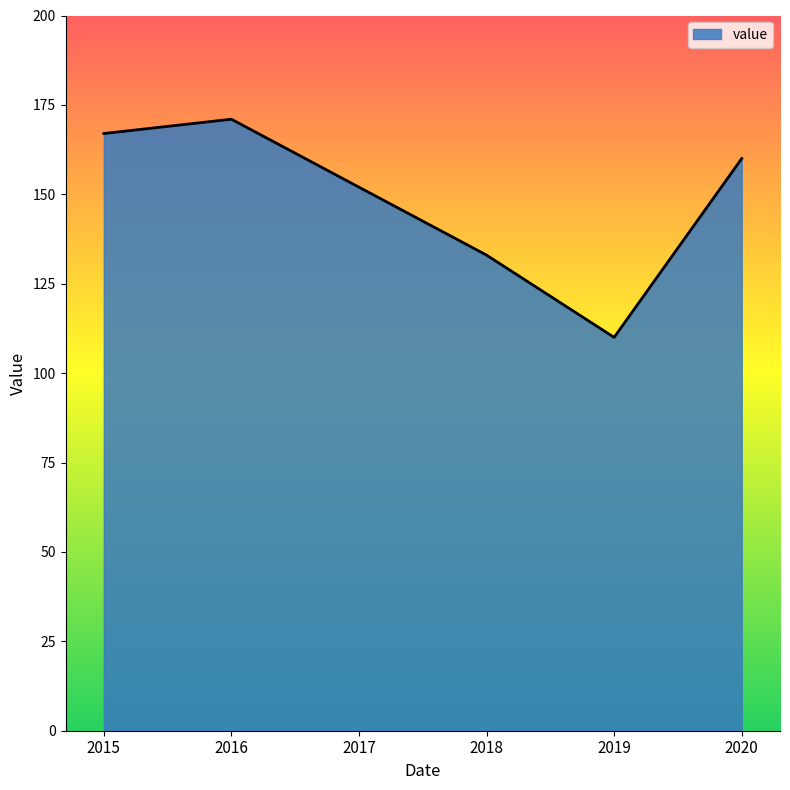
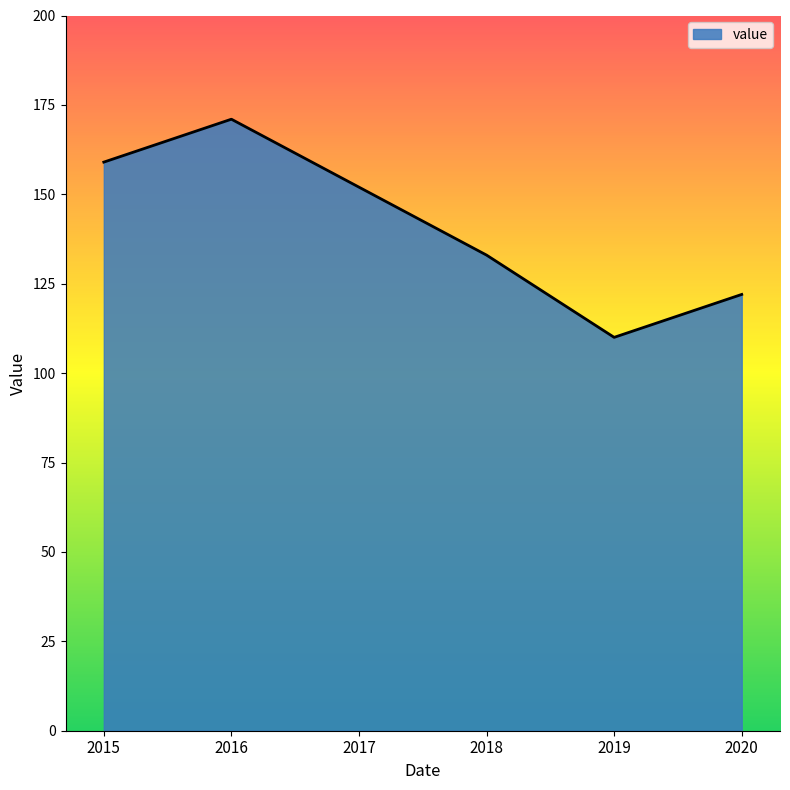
2015: 167 -> 159
2020: 160 -> 122
